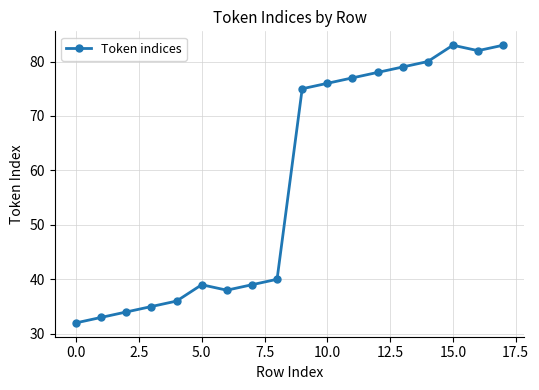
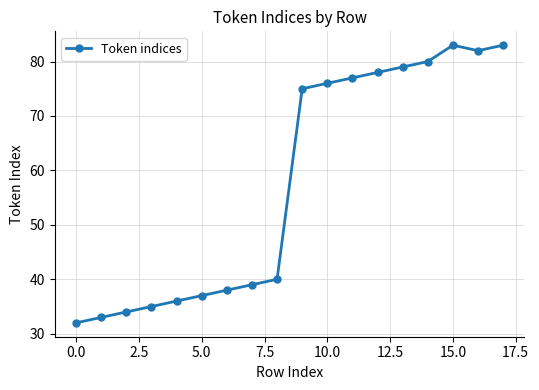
5.0: 39 -> 37
